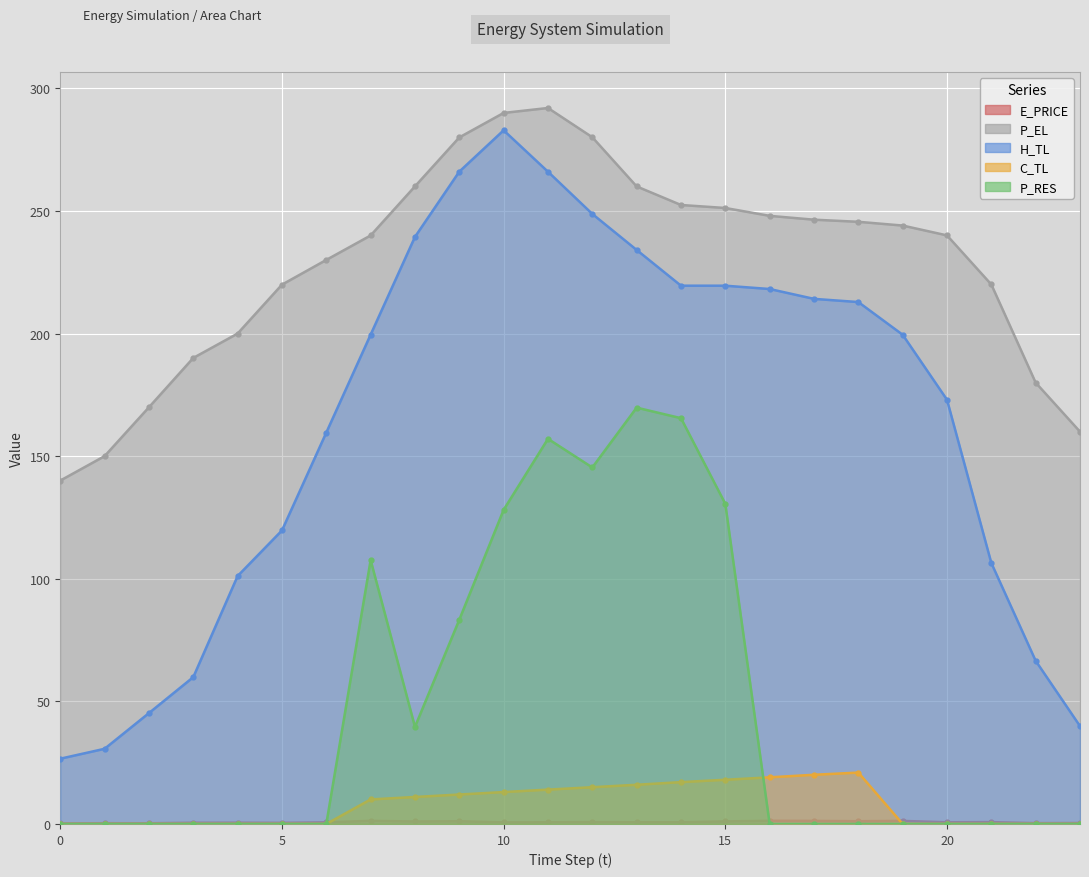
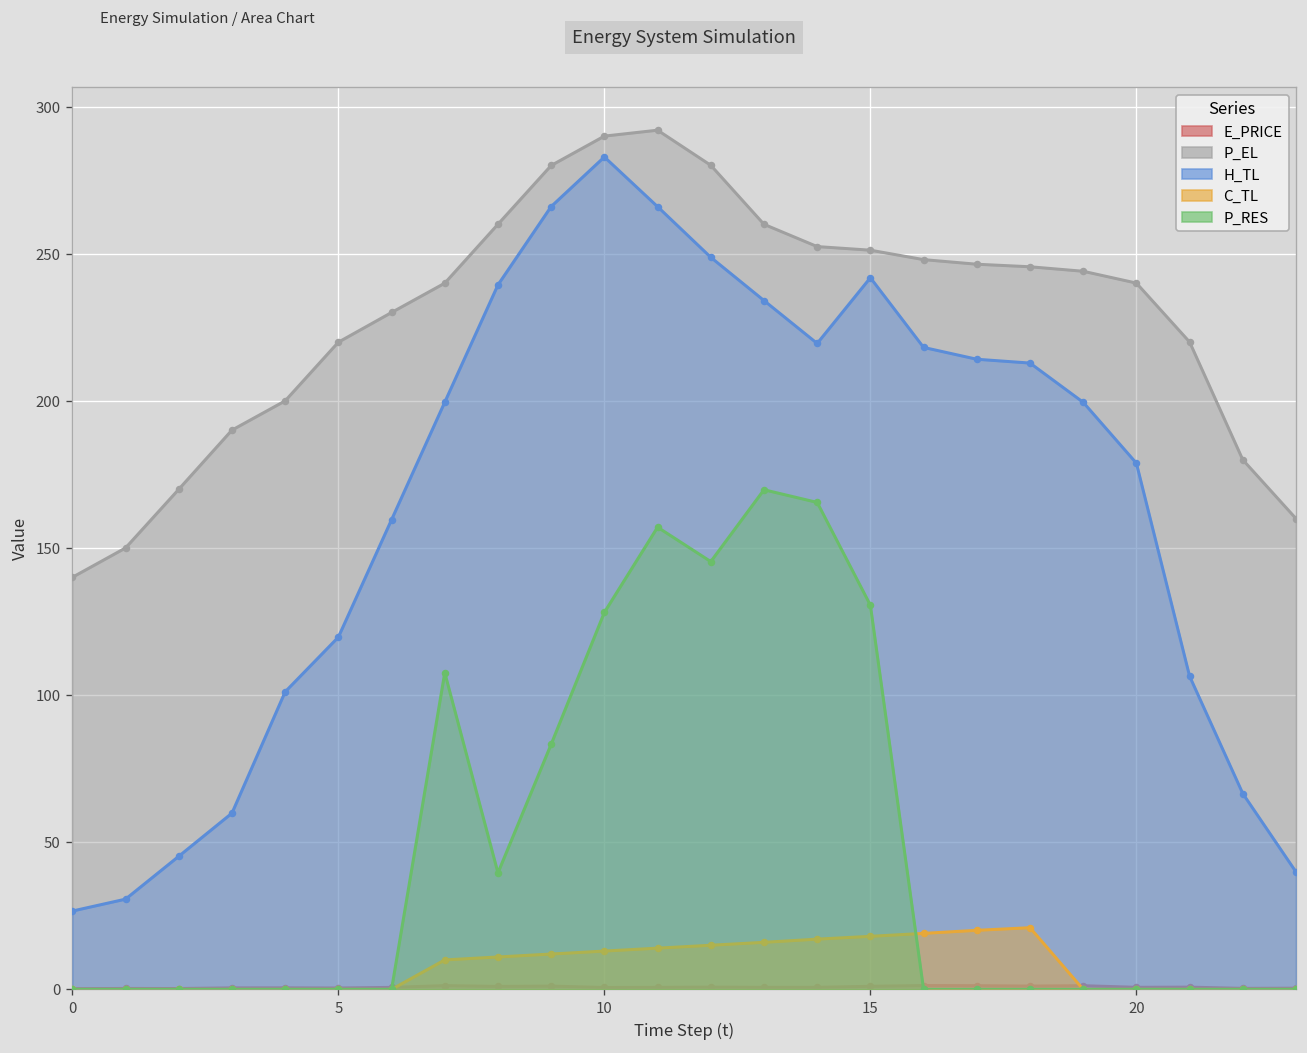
H_TL, 15: 220 -> 242
H_TL, 20: 173 -> 179
